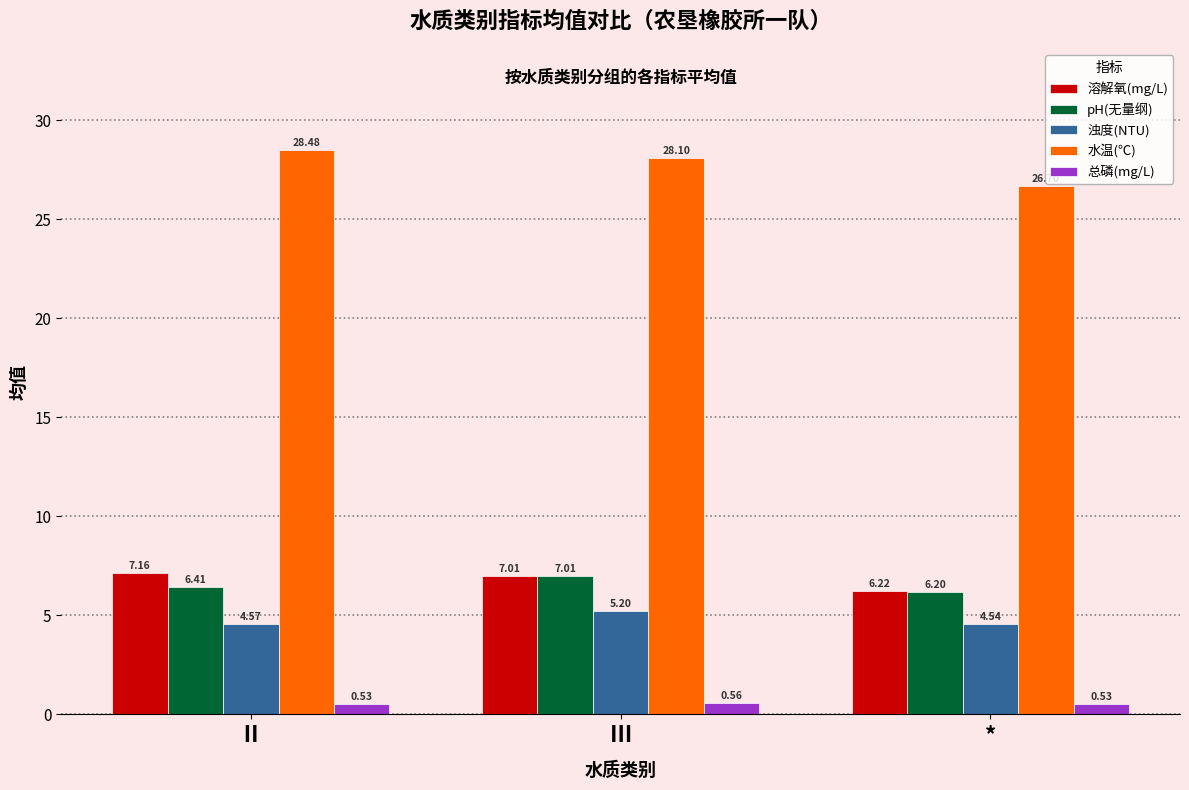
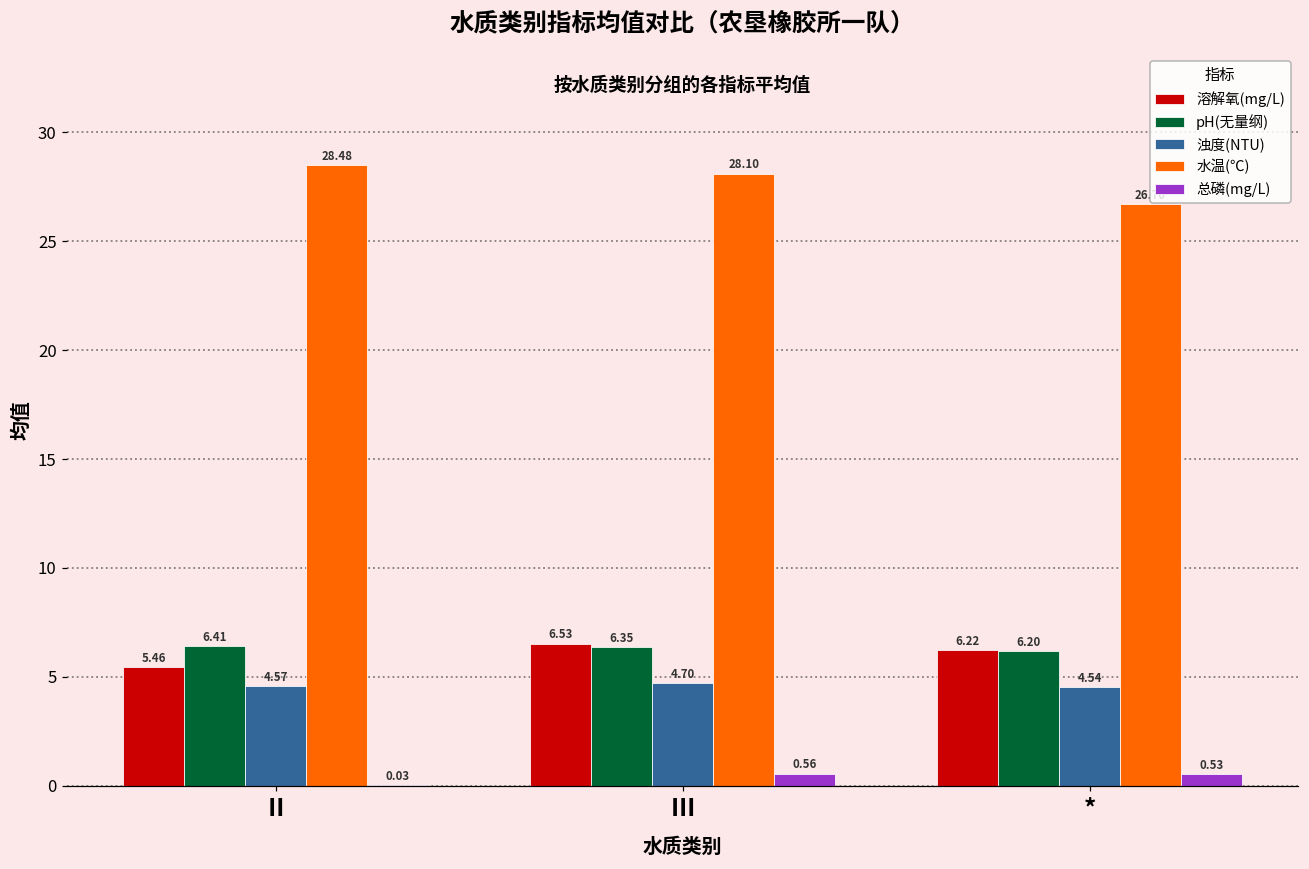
溶解氧(mg/L), Ⅱ: 7.16 -> 5.46
总磷(mg/L), Ⅱ: 0.53 -> 0.03
溶解氧(mg/L), Ⅲ: 7.01 -> 6.53
pH(无量纲), Ⅲ: 7.01 -> 6.35
浊度(NTU), Ⅲ: 5.20 -> 4.70
